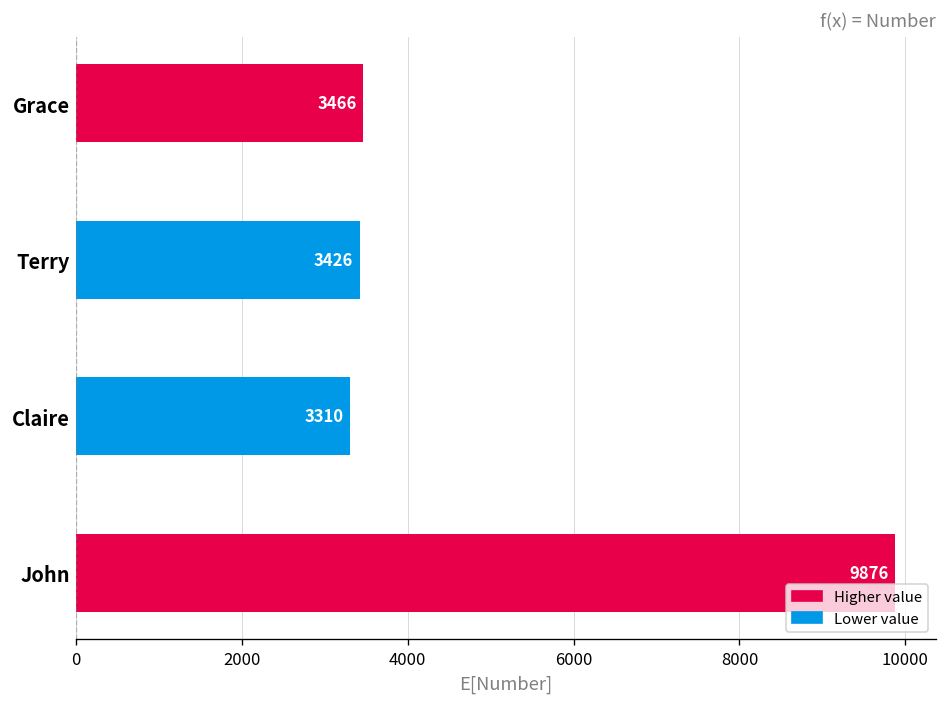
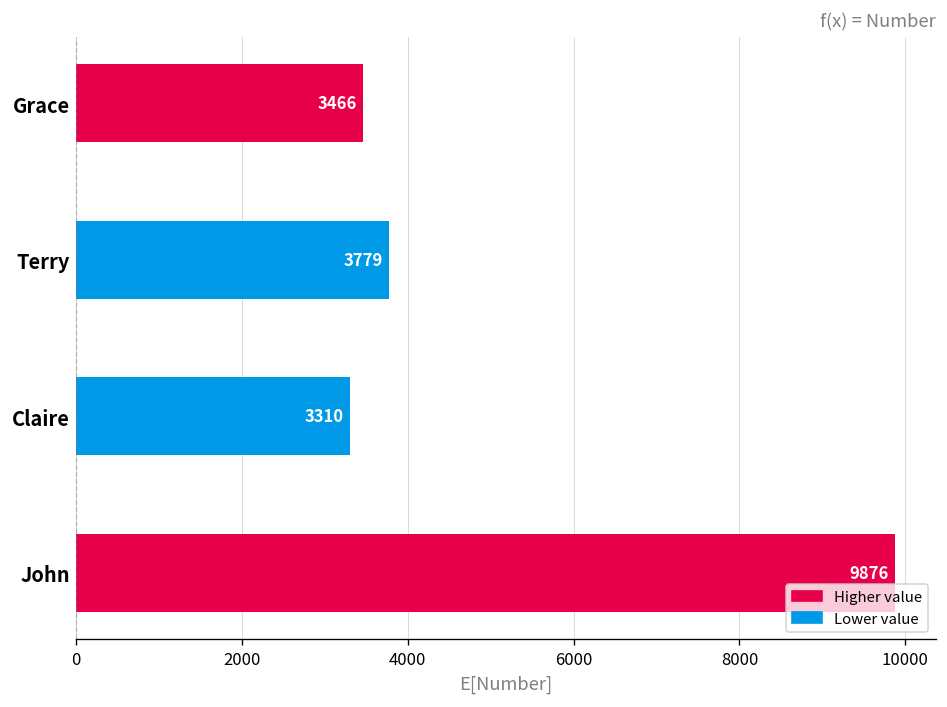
Terry: 3426 -> 3779
